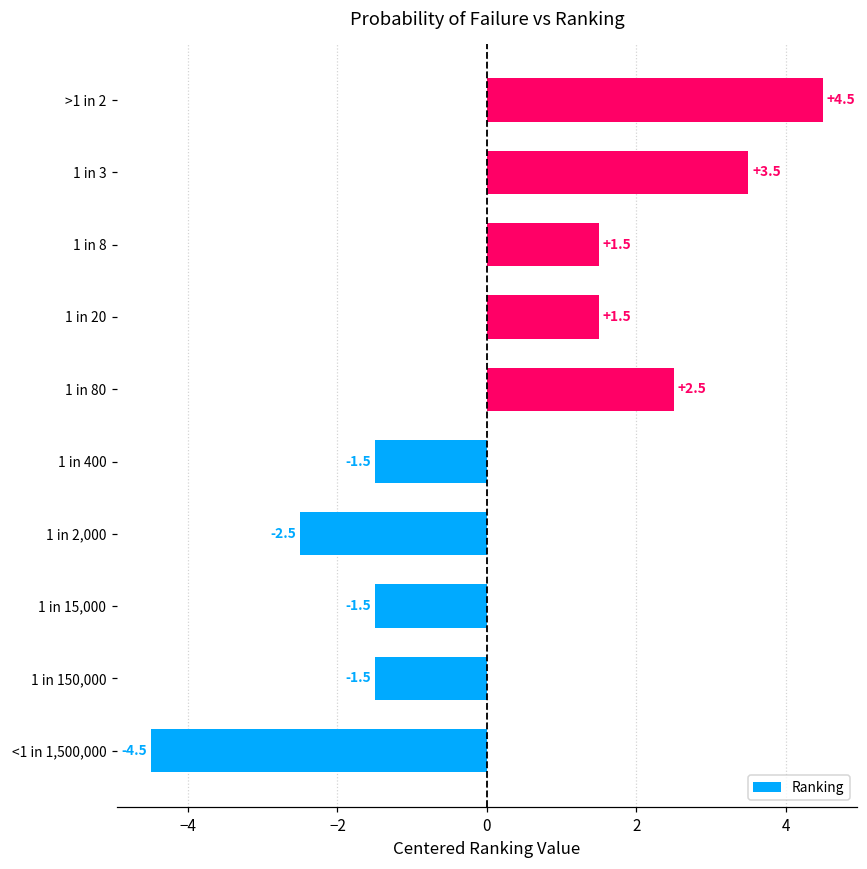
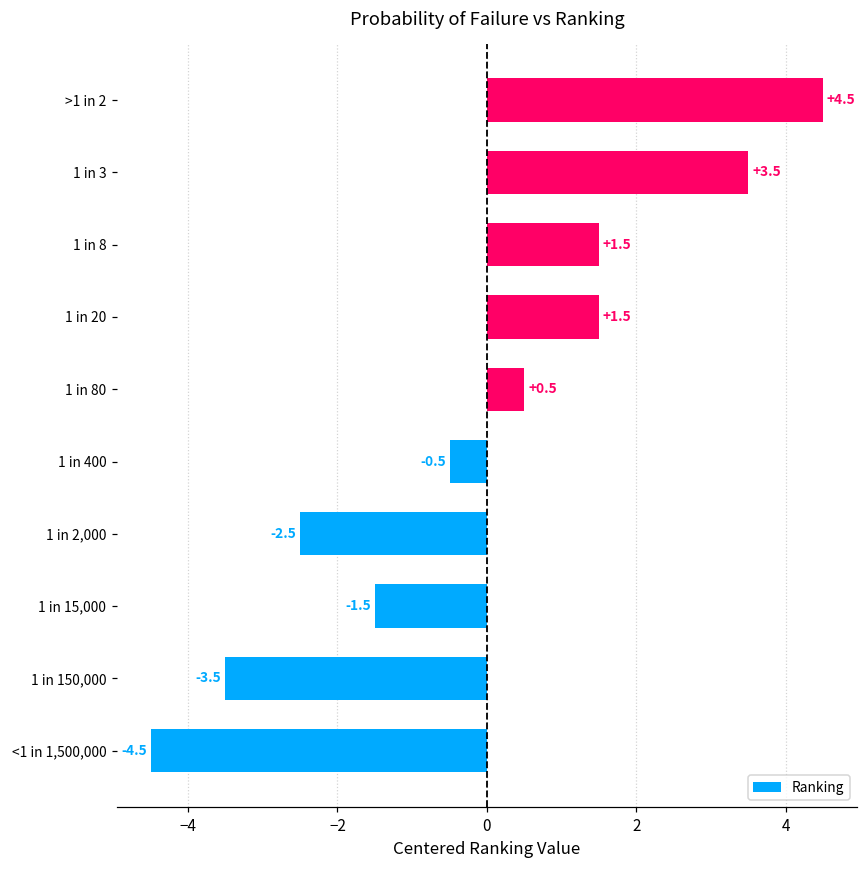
1 in 80: +2.5 -> +0.5
1 in 400: -1.5 -> -0.5
1 in 150,000: -1.5 -> -3.5
